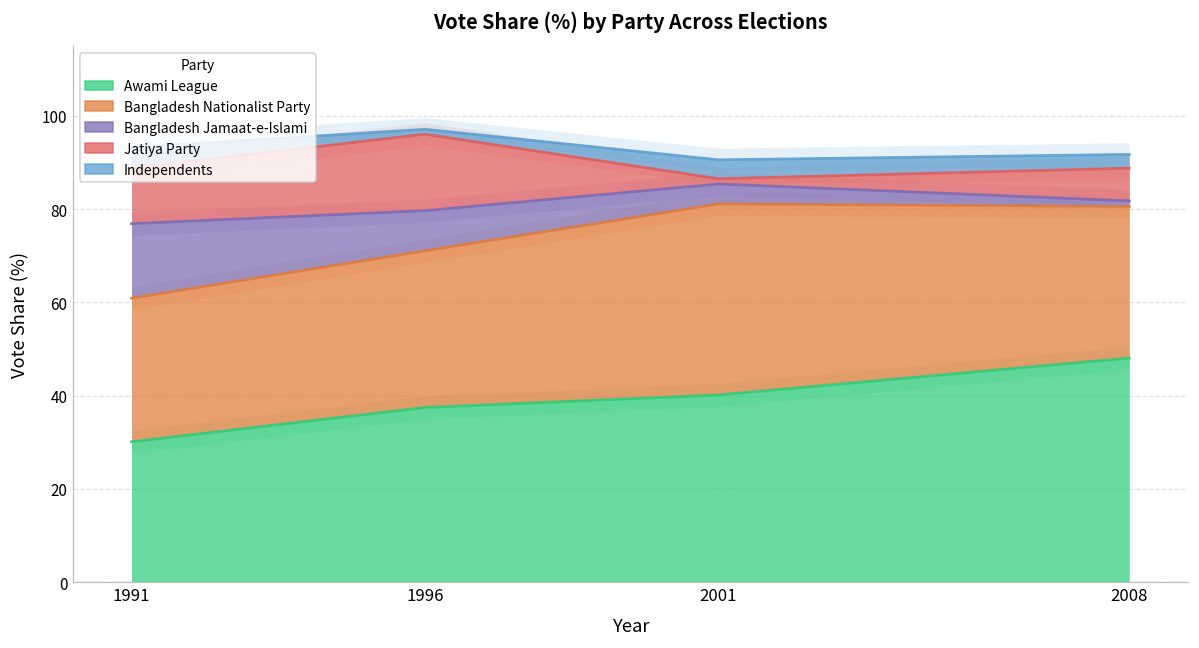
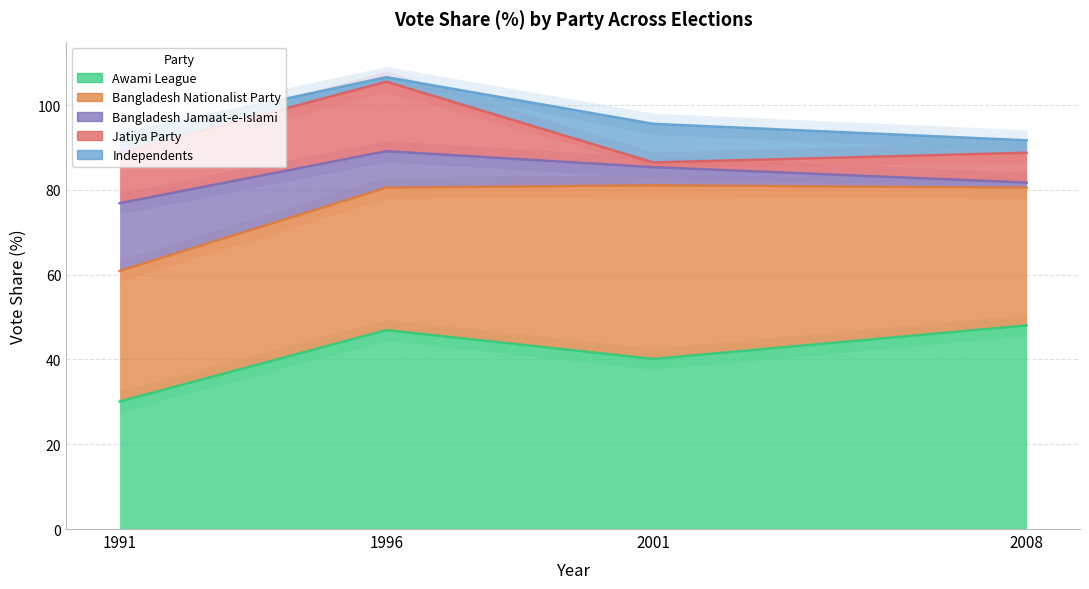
Awami League, 1996: 37 -> 47
Independents, 2001: 4 -> 9
